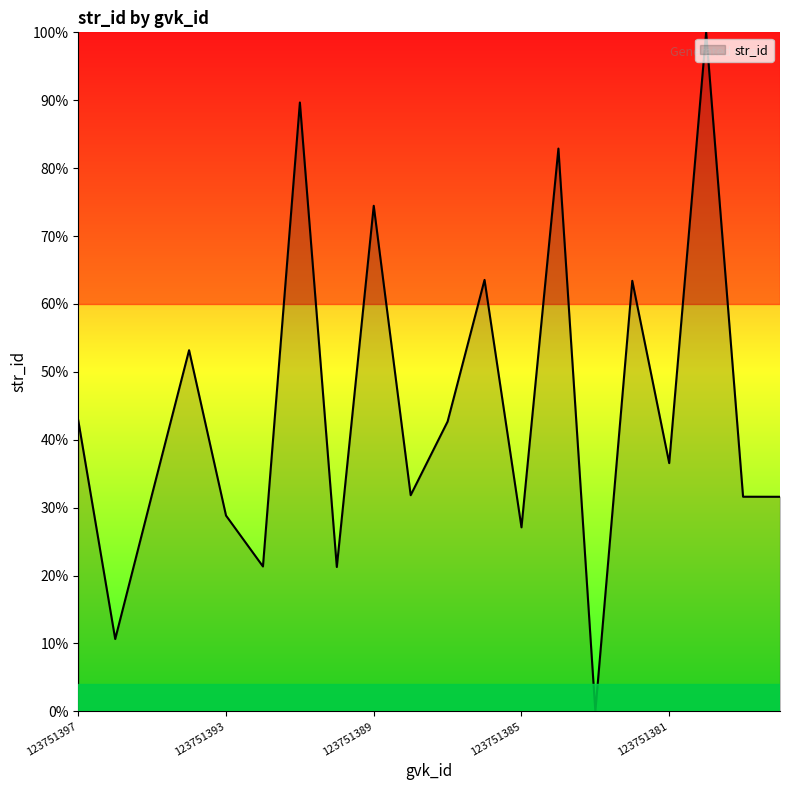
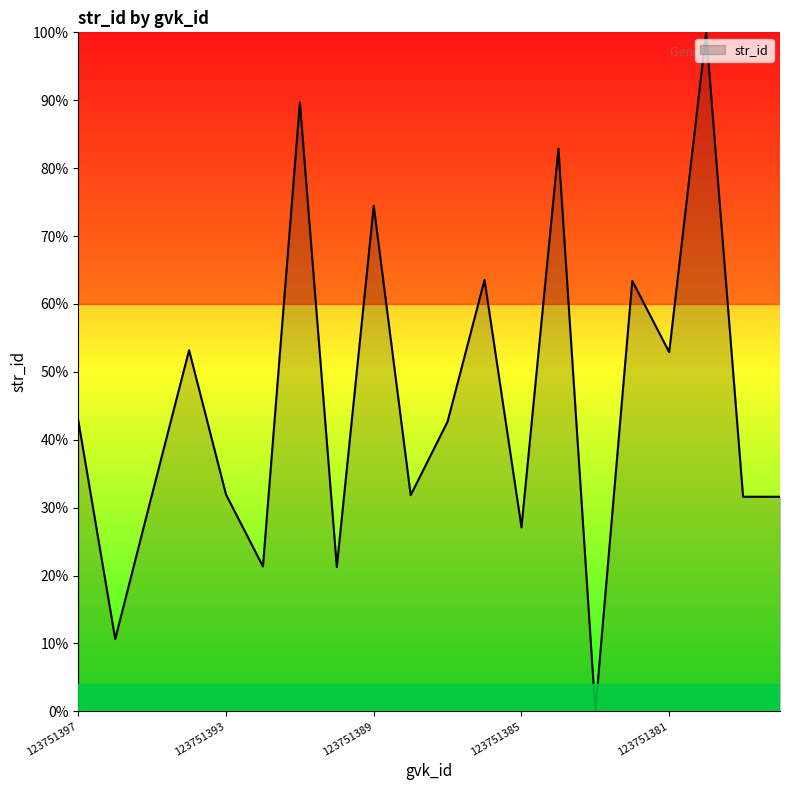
123751393: 29% -> 32%
123751381: 37% -> 53%
